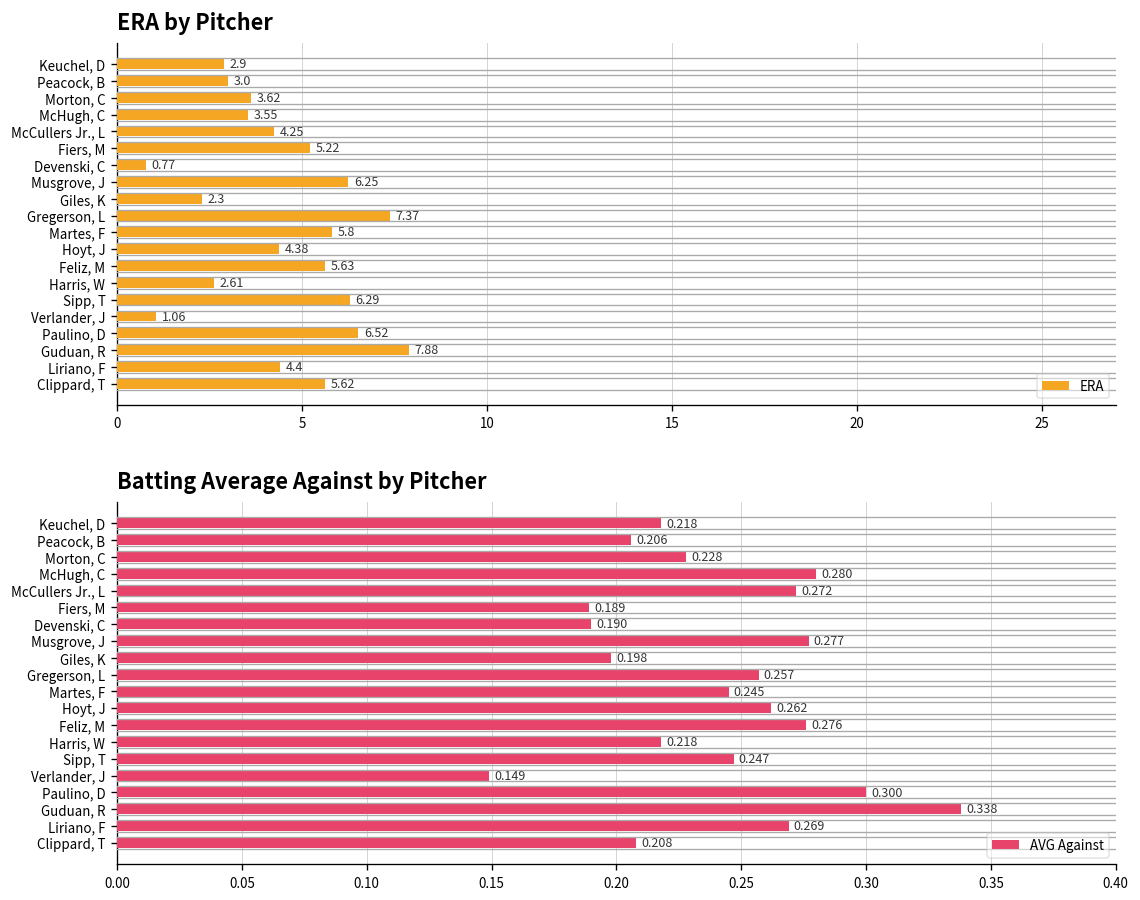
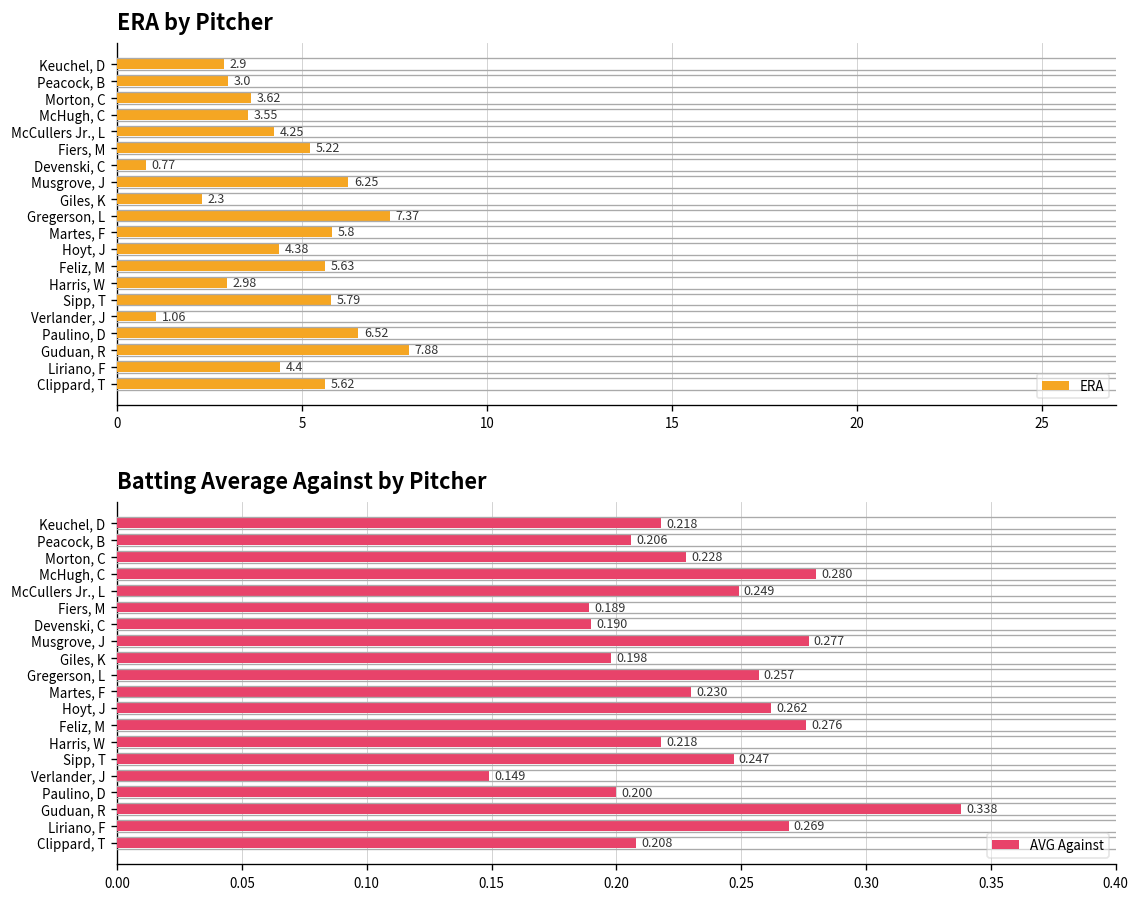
ERA by Pitcher, Harris, W: 2.61 -> 2.98
ERA by Pitcher, Sipp, T: 6.29 -> 5.79
Batting Average Against by Pitcher, McCullers Jr., L: 0.272 -> 0.249
Batting Average Against by Pitcher, Martes, F: 0.245 -> 0.230
Batting Average Against by Pitcher, Paulino, D: 0.300 -> 0.200
